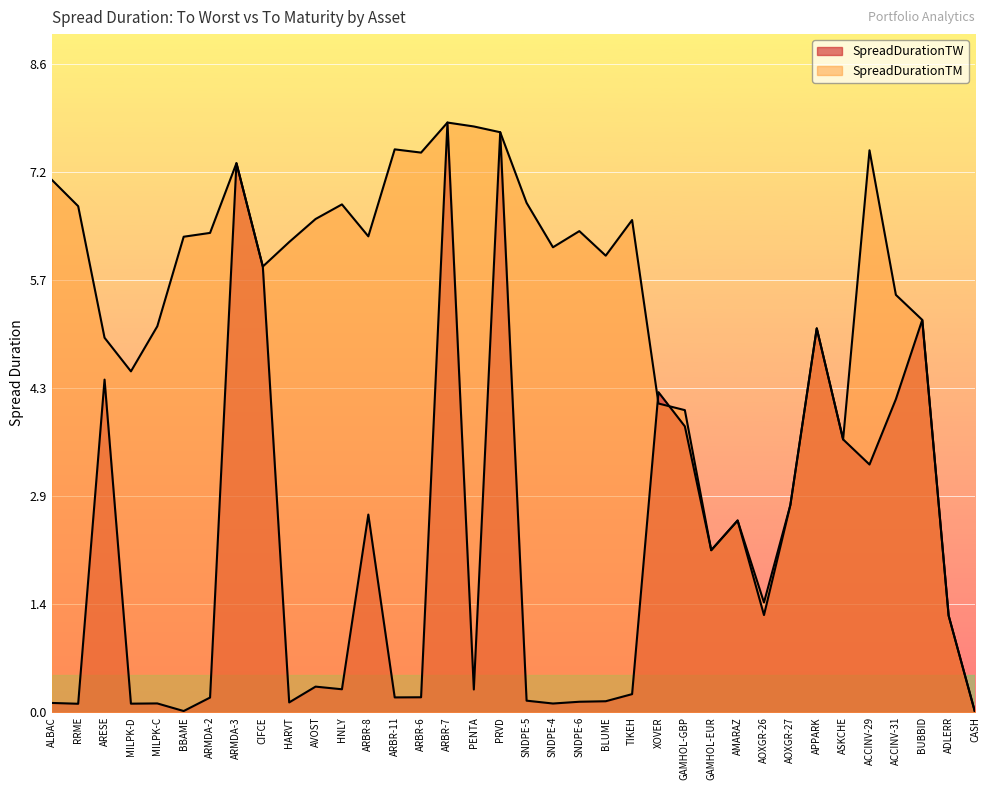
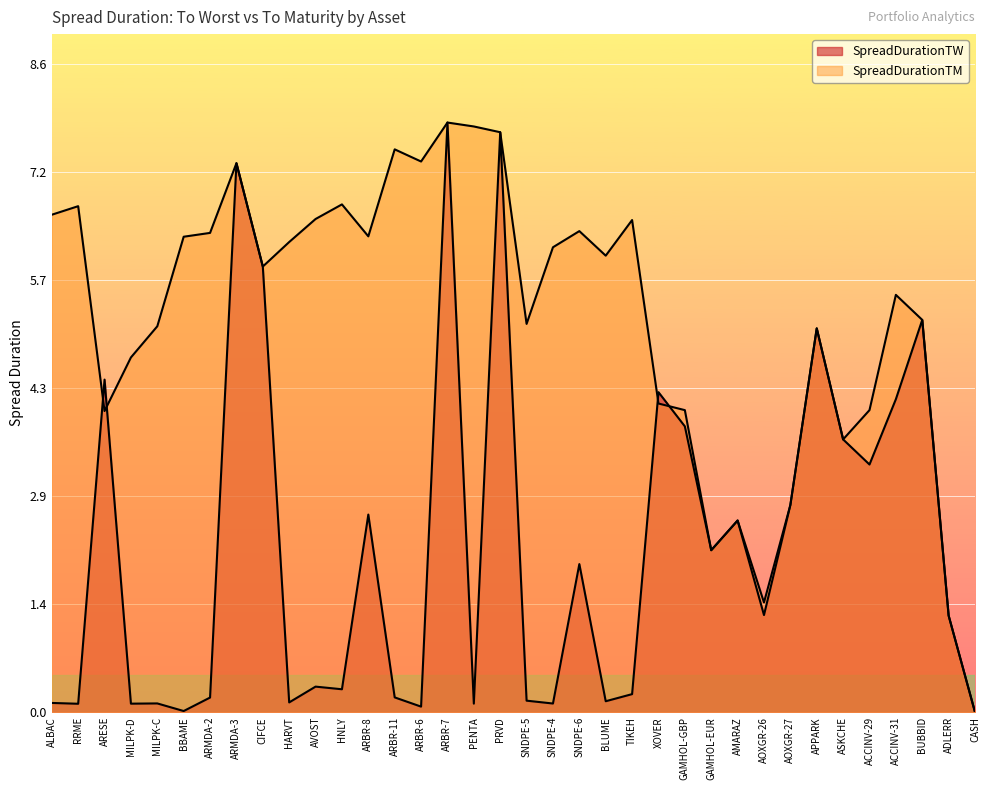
SpreadDurationTM, ALBAC: 7.1 -> 6.6
SpreadDurationTM, ARESE: 5.0 -> 4.0
SpreadDurationTM, MILPK-D: 4.5 -> 4.7
SpreadDurationTW, ARBR-6: 0.2 -> 0.1
SpreadDurationTM, ARBR-6: 7.4 -> 7.3
SpreadDurationTW, PENTA: 0.3 -> 0.1
SpreadDurationTM, SNDPE-5: 6.8 -> 5.2
SpreadDurationTW, SNDPE-6: 0.1 -> 2.0
SpreadDurationTM, ACCINV-29: 7.5 -> 4.0
